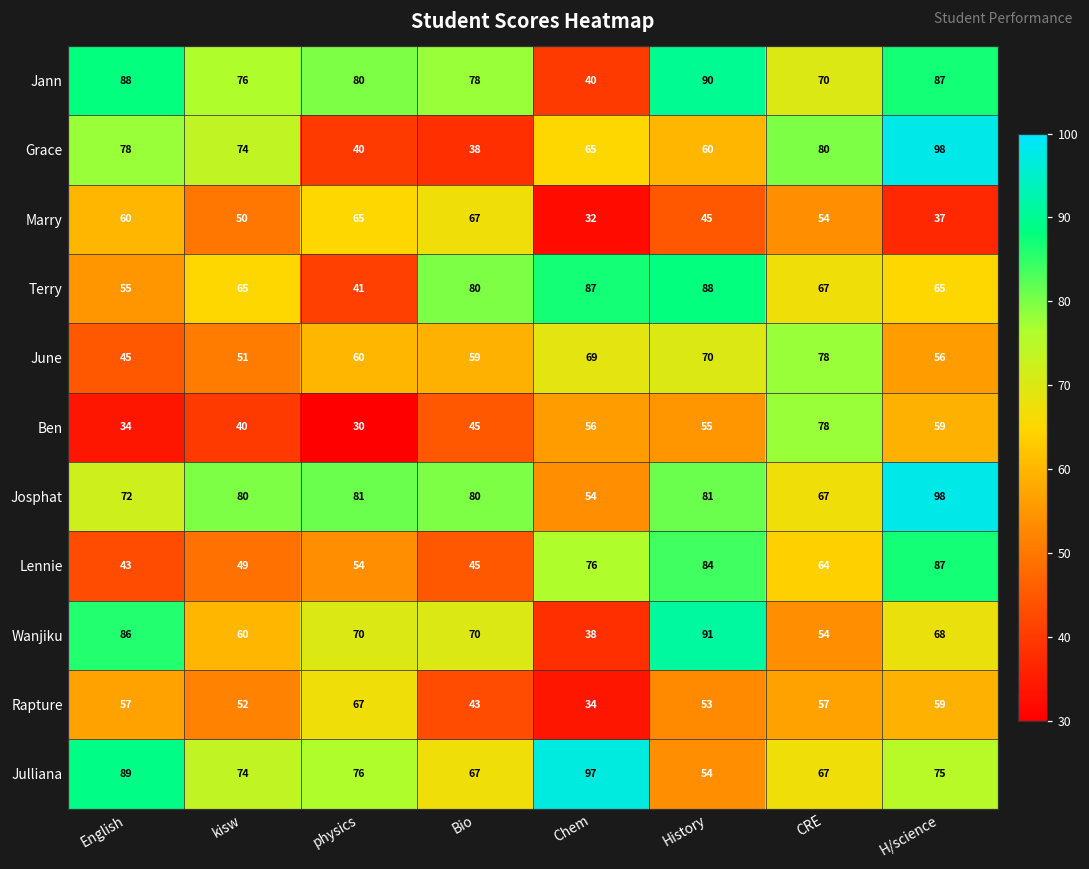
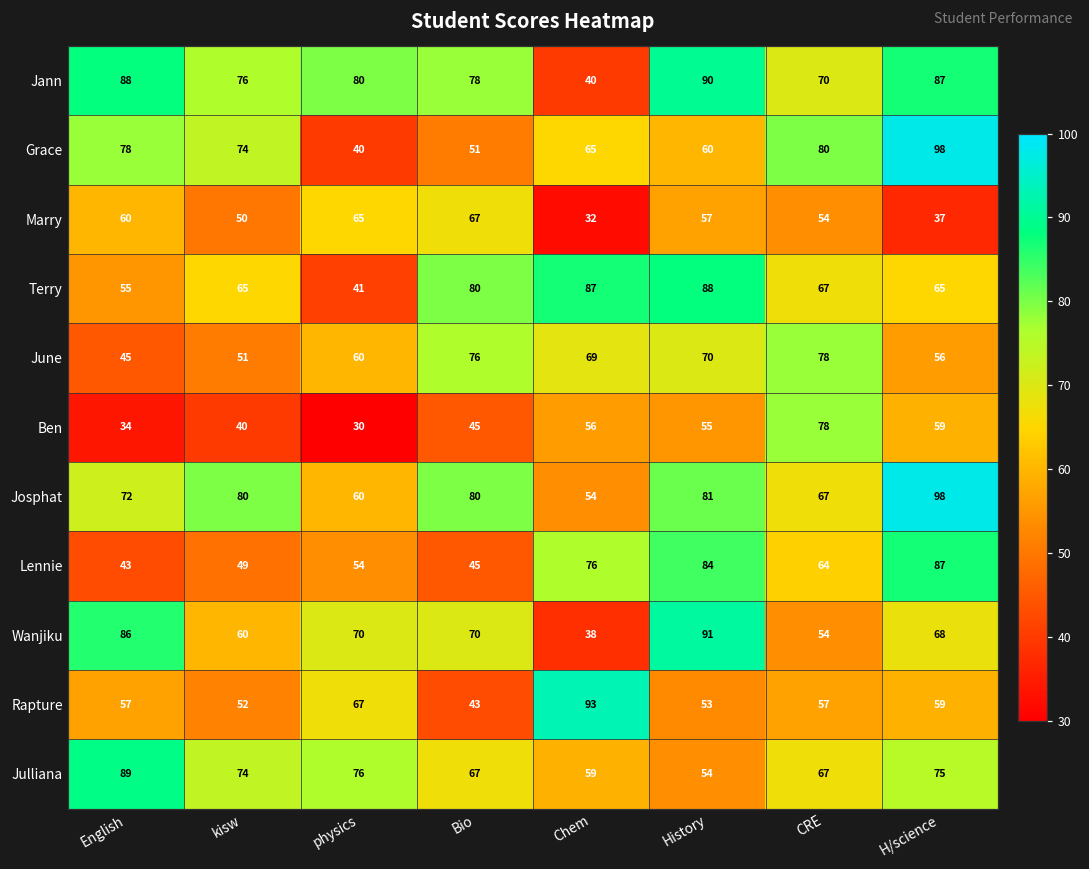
Grace, Bio: 38 -> 51
Marry, History: 45 -> 57
June, Bio: 59 -> 76
Josphat, physics: 81 -> 60
Rapture, Chem: 34 -> 93
Julliana, Chem: 97 -> 59
